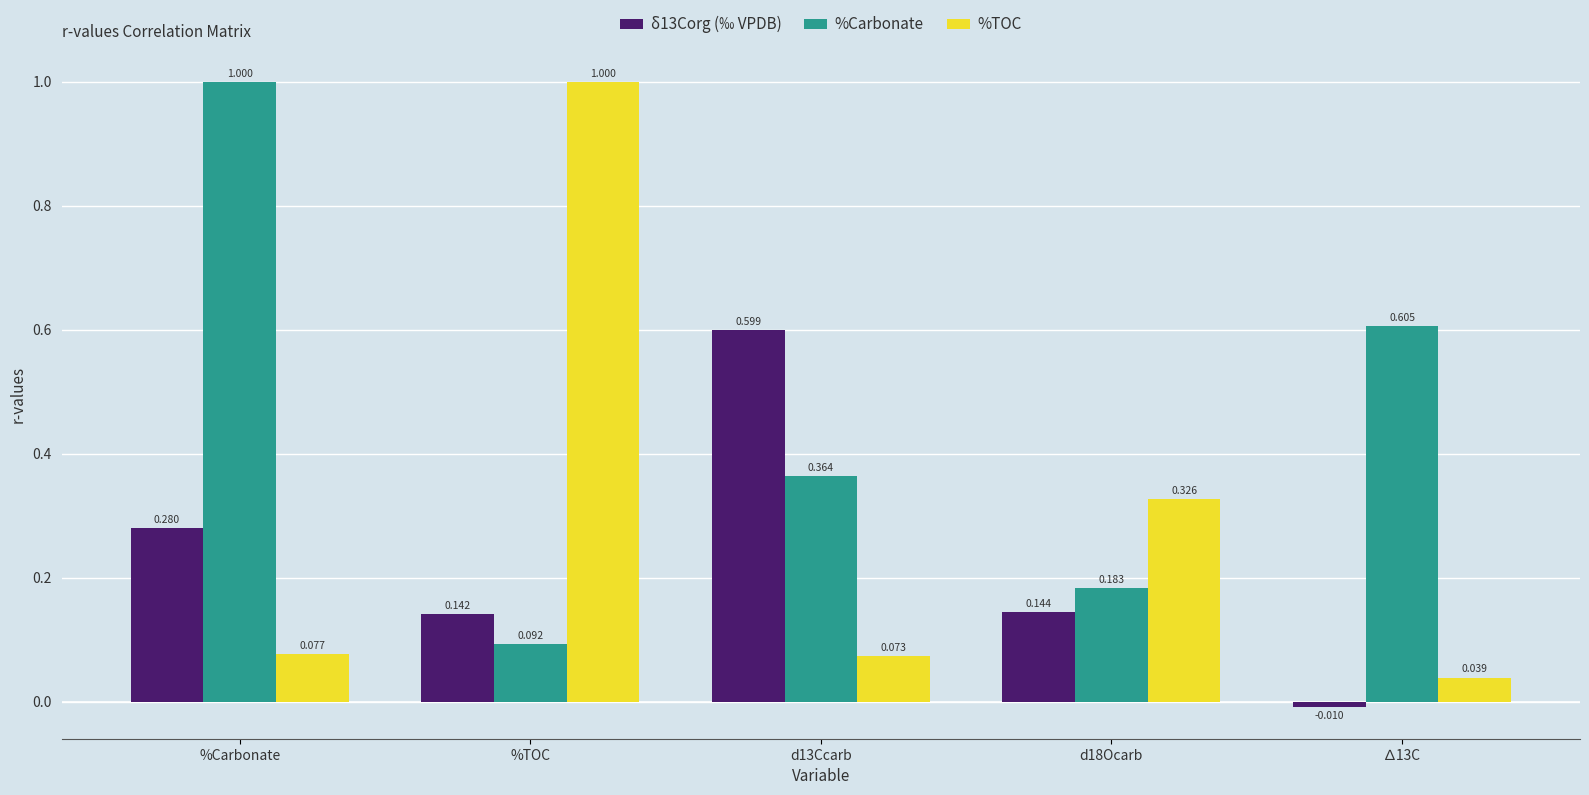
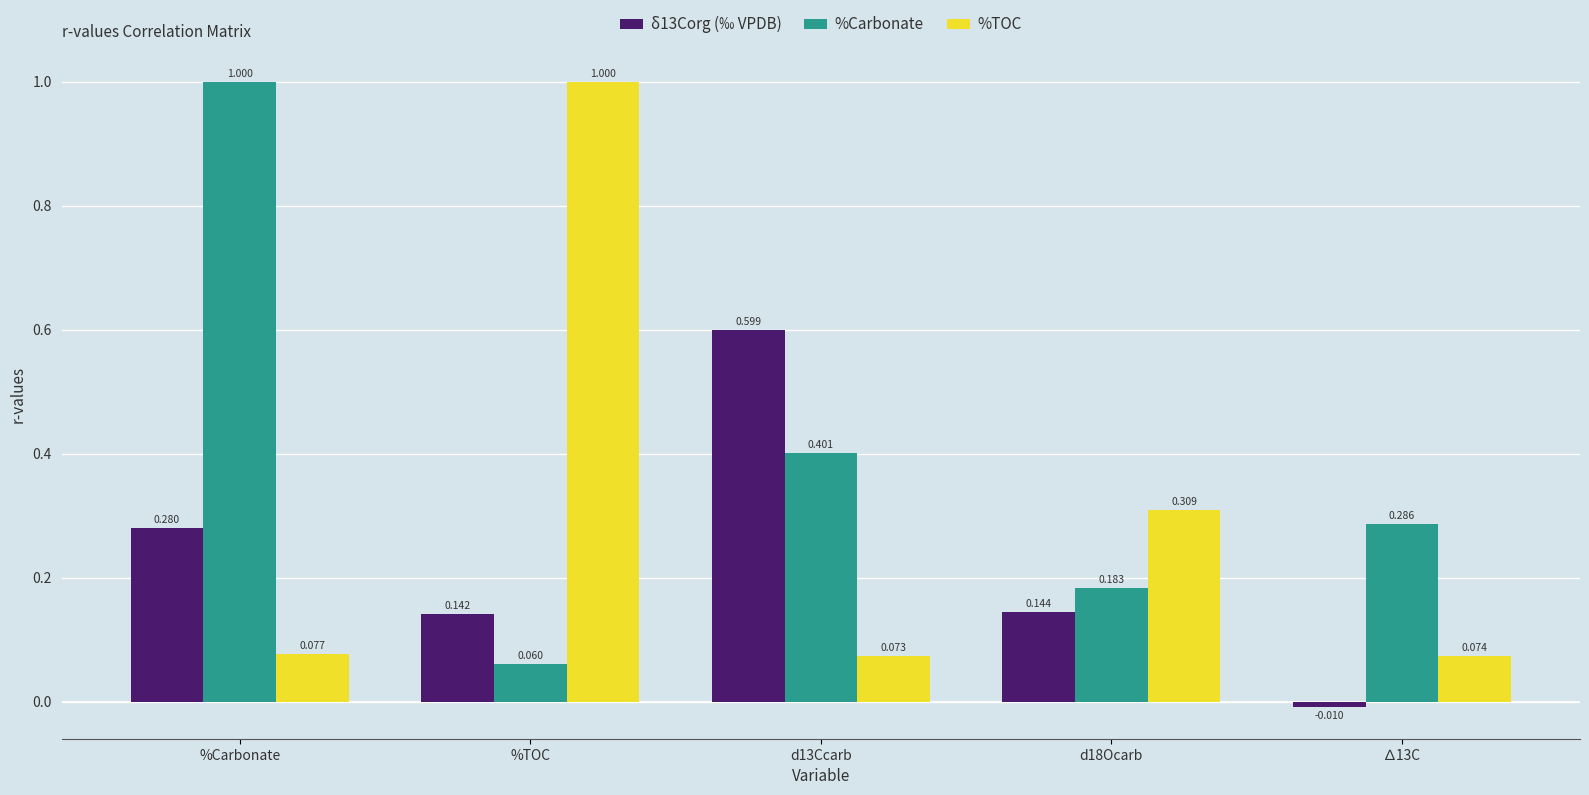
%Carbonate, %TOC: 0.092 -> 0.060
%Carbonate, d13Ccarb: 0.364 -> 0.401
%TOC, d18Ocarb: 0.326 -> 0.309
%Carbonate, ∆13C: 0.605 -> 0.286
%TOC, ∆13C: 0.039 -> 0.074
